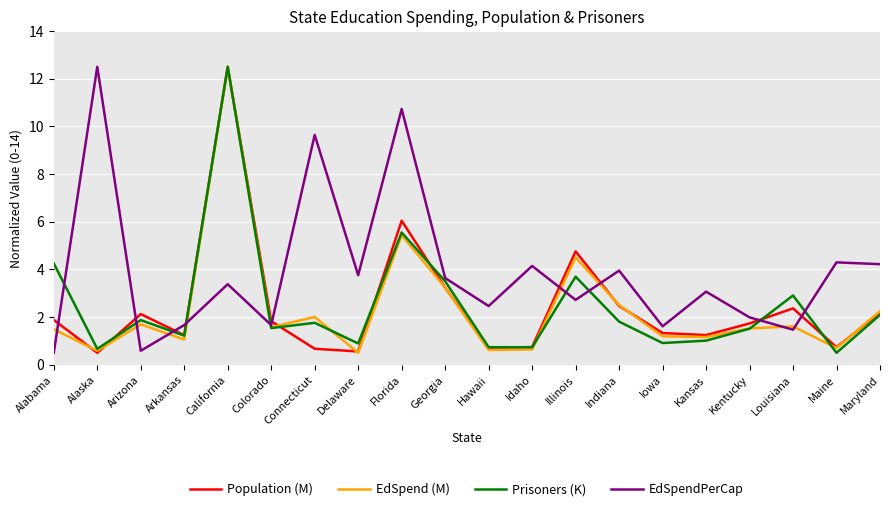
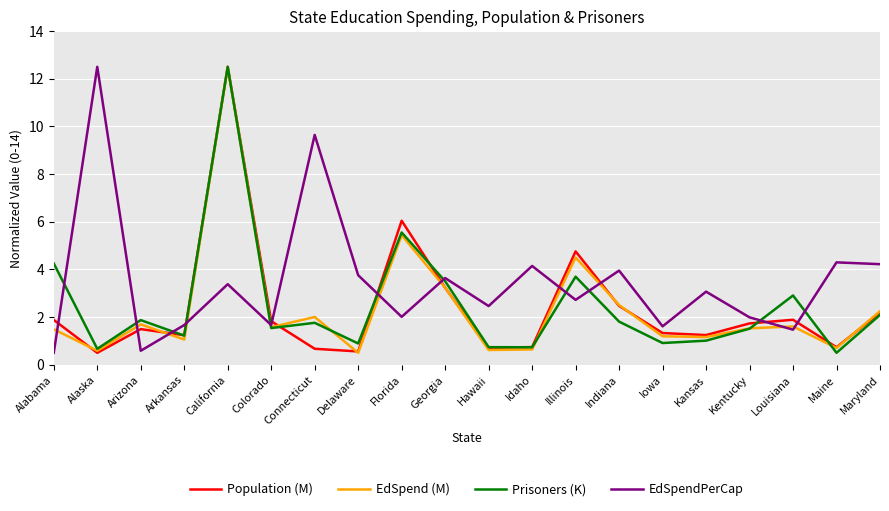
Population (M), Arizona: 2.1 -> 1.5
EdSpendPerCap, Florida: 10.7 -> 2.0
Population (M), Louisiana: 2.4 -> 1.9
